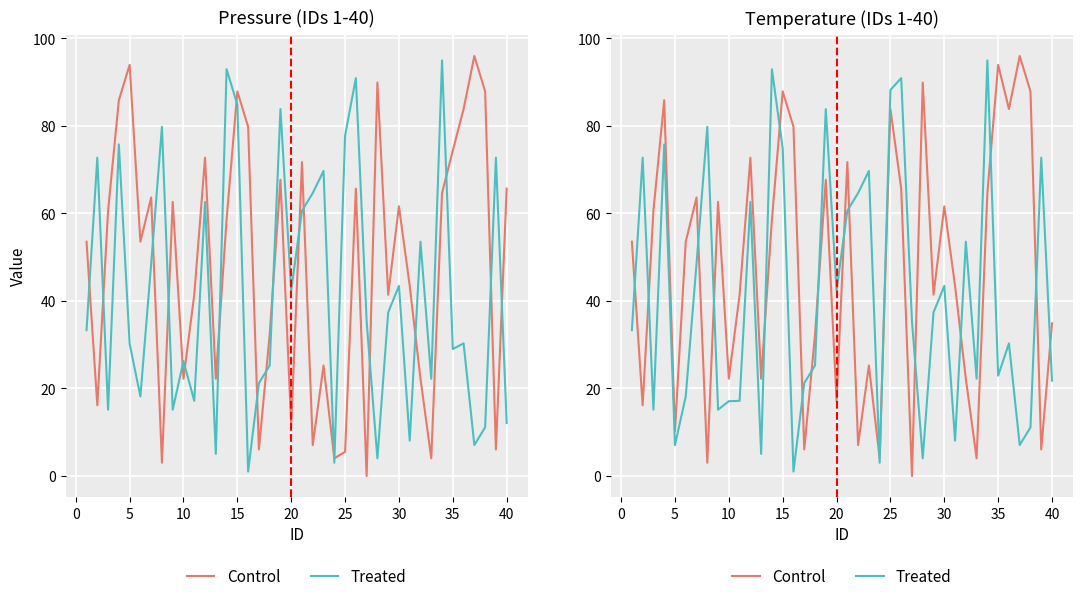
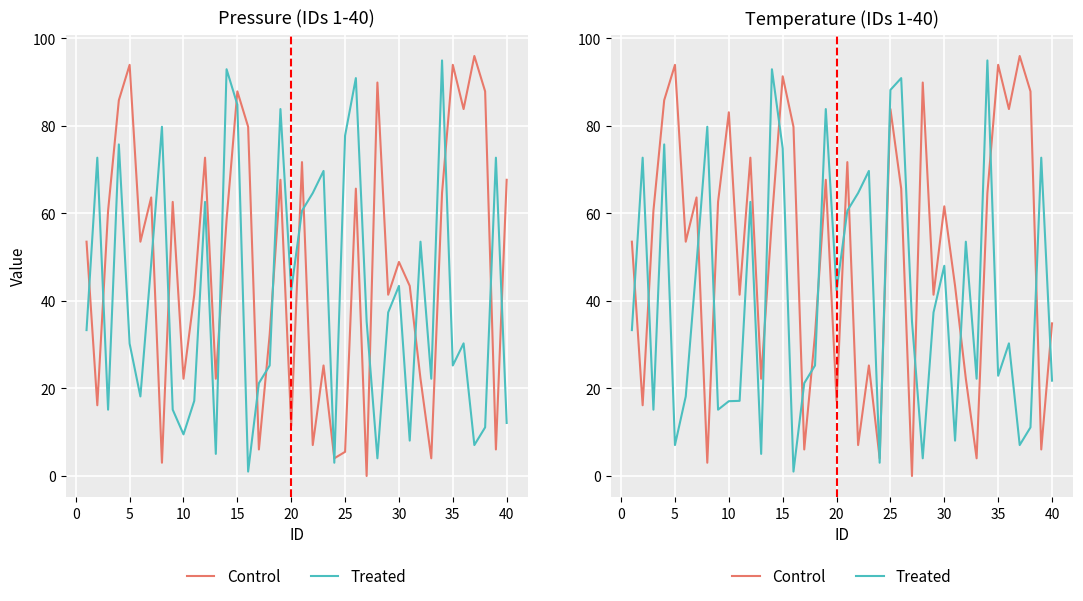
Pressure (IDs 1-40), Treated, 10: 26 -> 10
Pressure (IDs 1-40), Control, 30: 62 -> 49
Pressure (IDs 1-40), Control, 35: 74 -> 94
Pressure (IDs 1-40), Treated, 35: 29 -> 25
Pressure (IDs 1-40), Control, 40: 66 -> 68
Temperature (IDs 1-40), Control, 5: 10 -> 94
Temperature (IDs 1-40), Control, 10: 22 -> 83
Temperature (IDs 1-40), Control, 15: 88 -> 91
Temperature (IDs 1-40), Treated, 30: 43 -> 48
